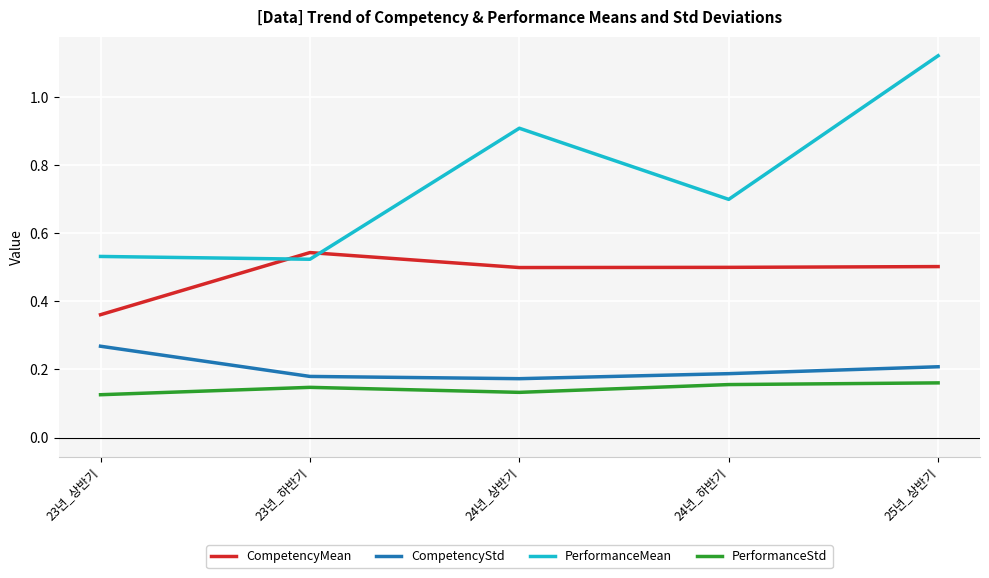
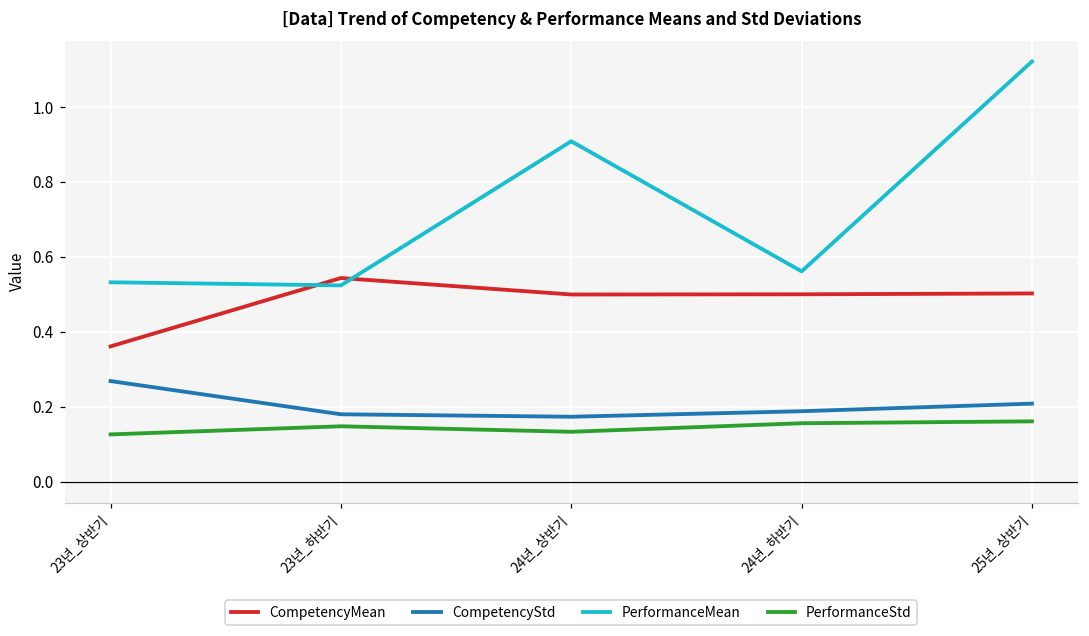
PerformanceMean, 24년_하반기: 0.70 -> 0.56
